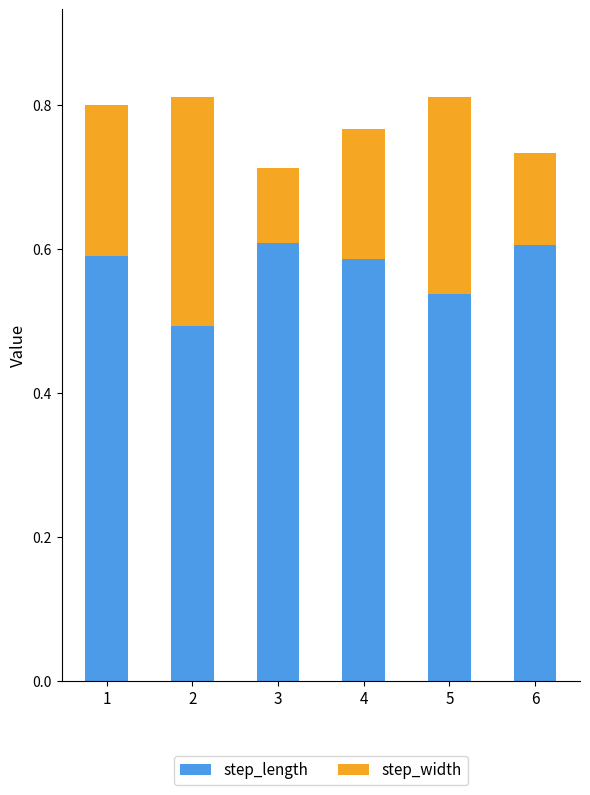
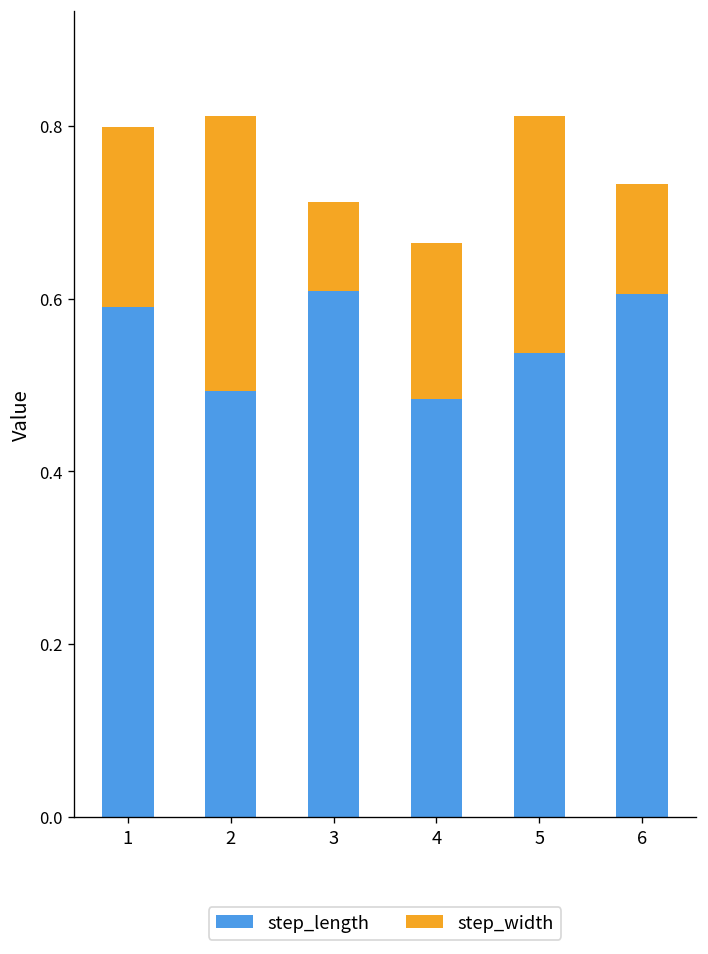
step_length, 4: 0.59 -> 0.48
